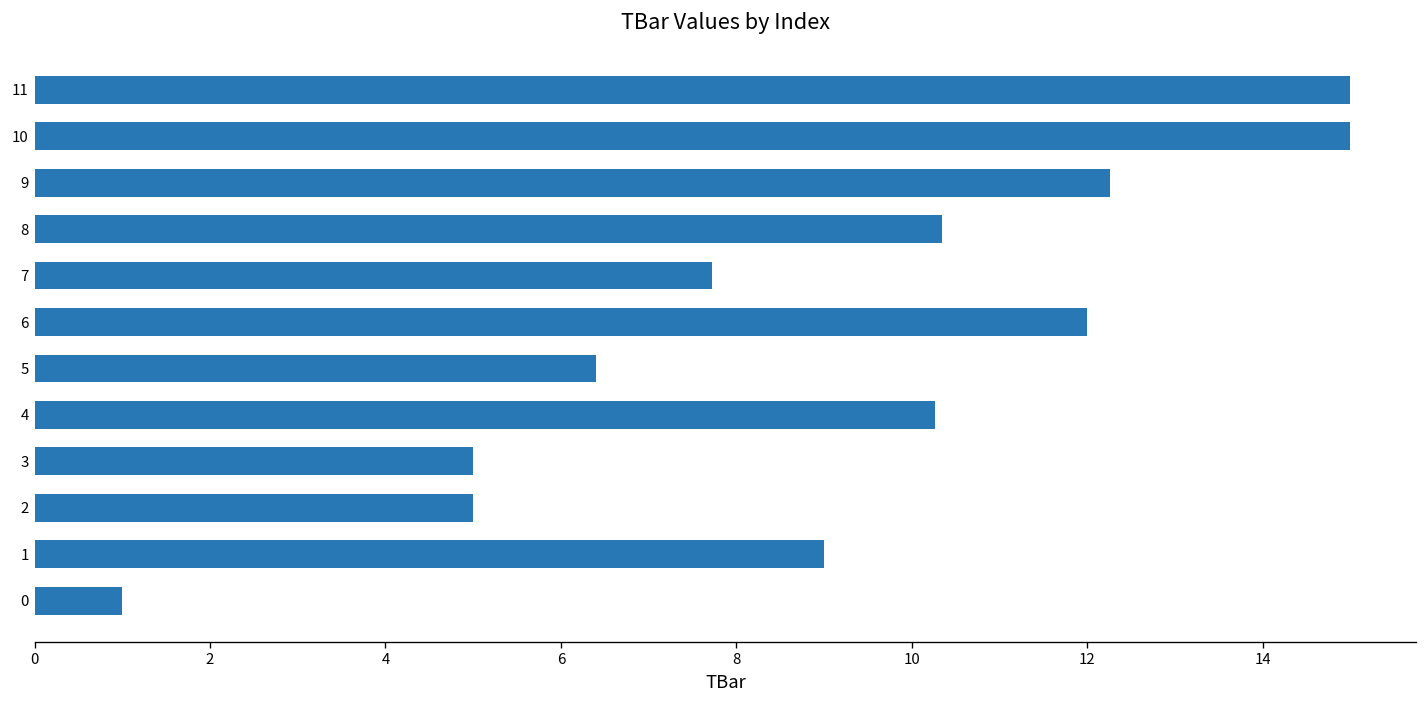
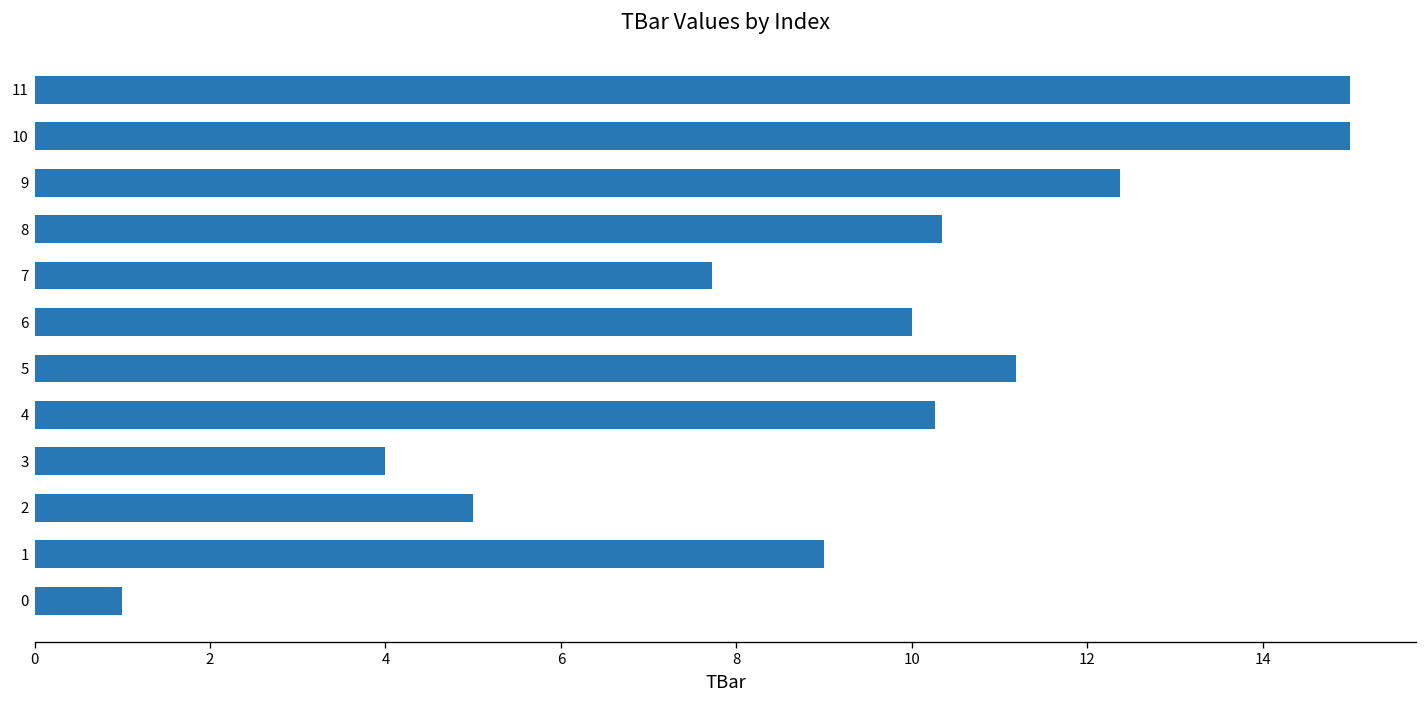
9: 12.3 -> 12.4
6: 12 -> 10
5: 6.4 -> 11.2
3: 5 -> 4
